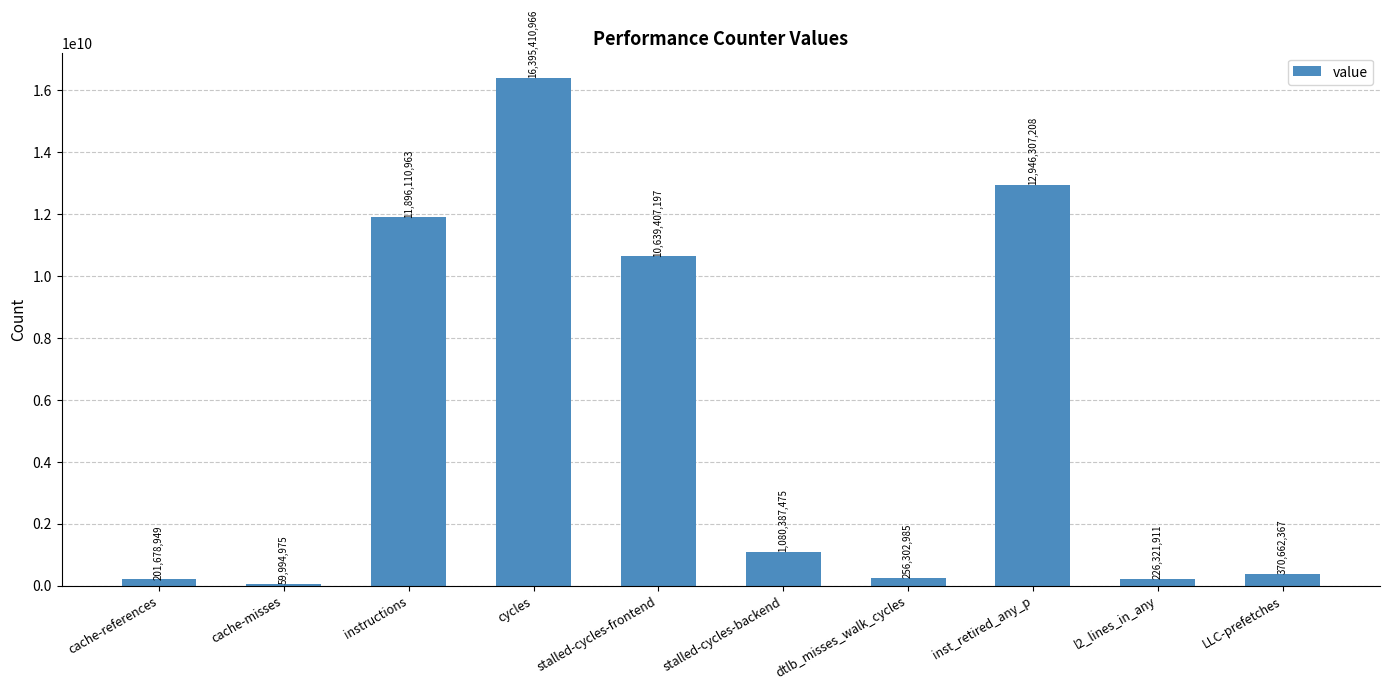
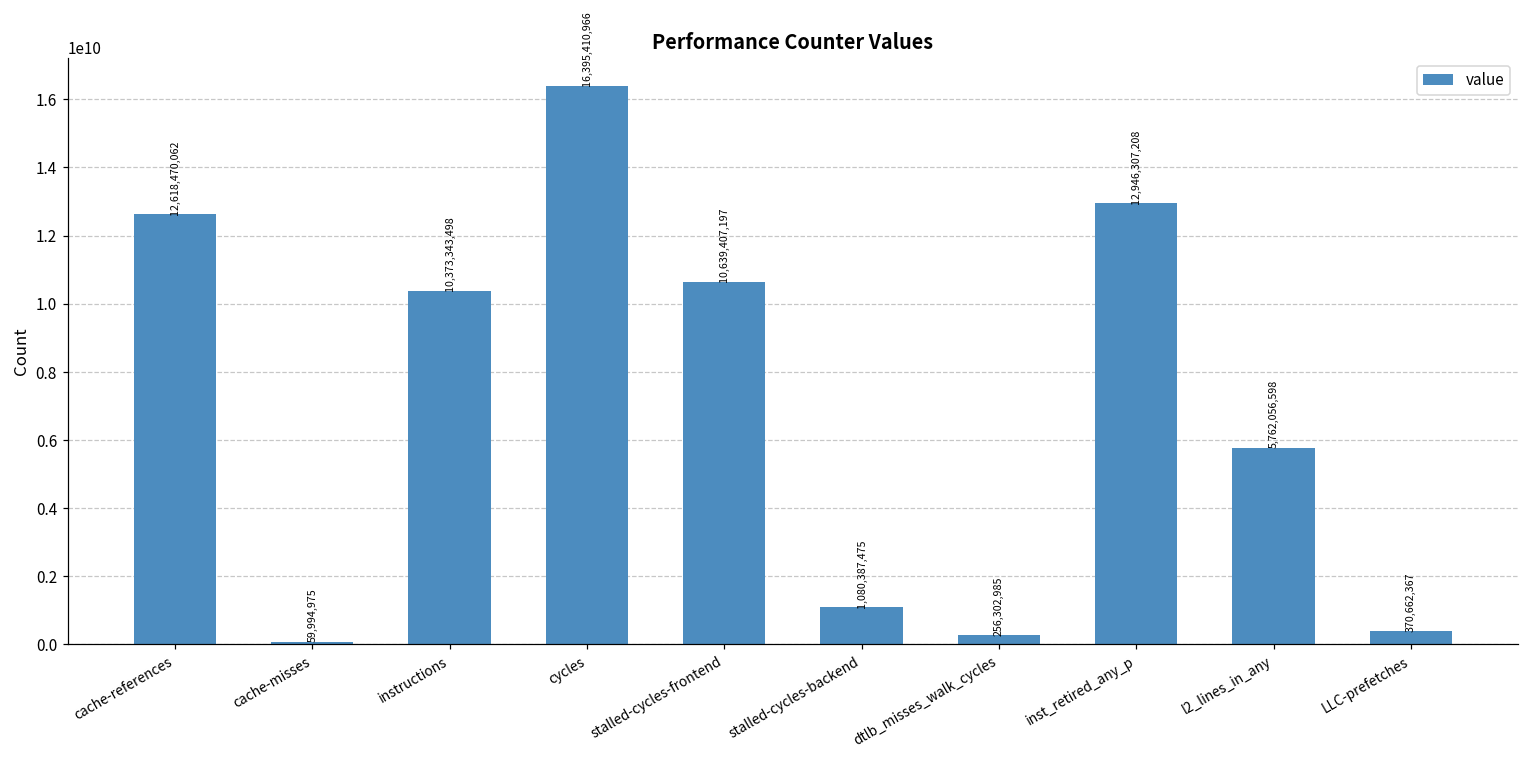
cache-references: 201,678,949 -> 12,618,470,062
instructions: 11,896,110,963 -> 10,373,343,498
l2_lines_in_any: 226,321,911 -> 5,762,056,598
